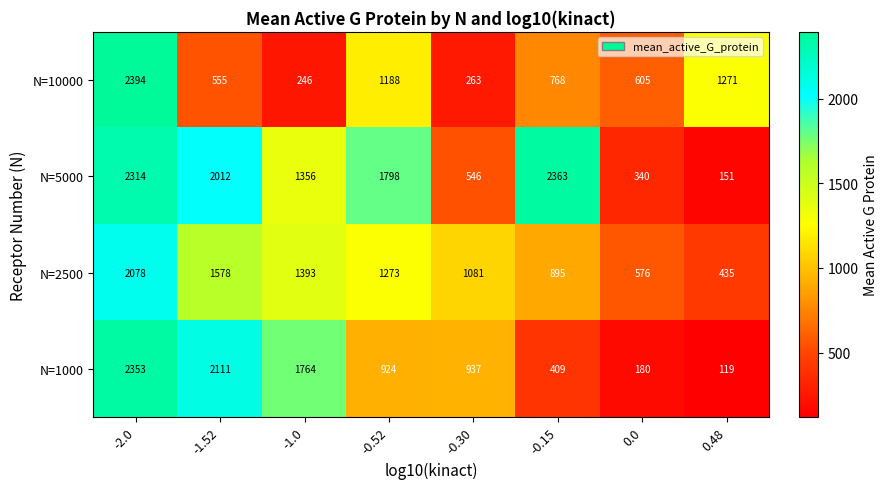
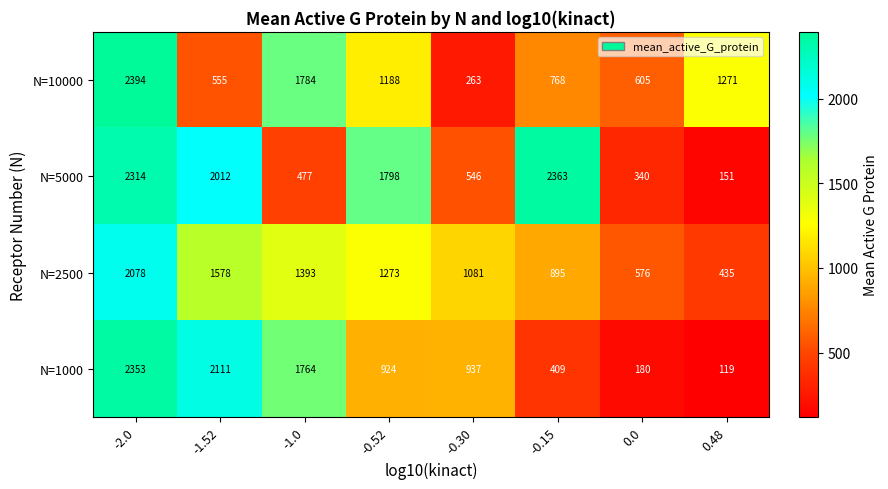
N=10000, -1.0: 246 -> 1784
N=5000, -1.0: 1356 -> 477
